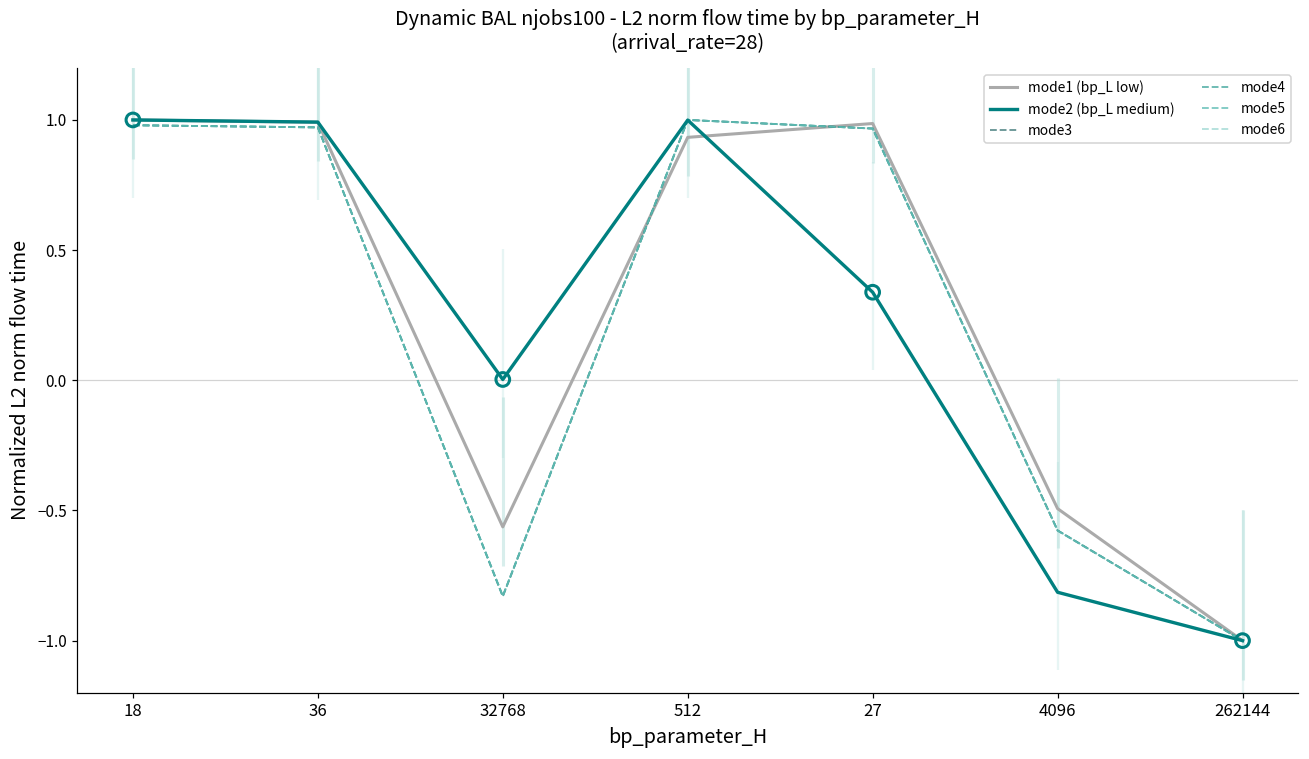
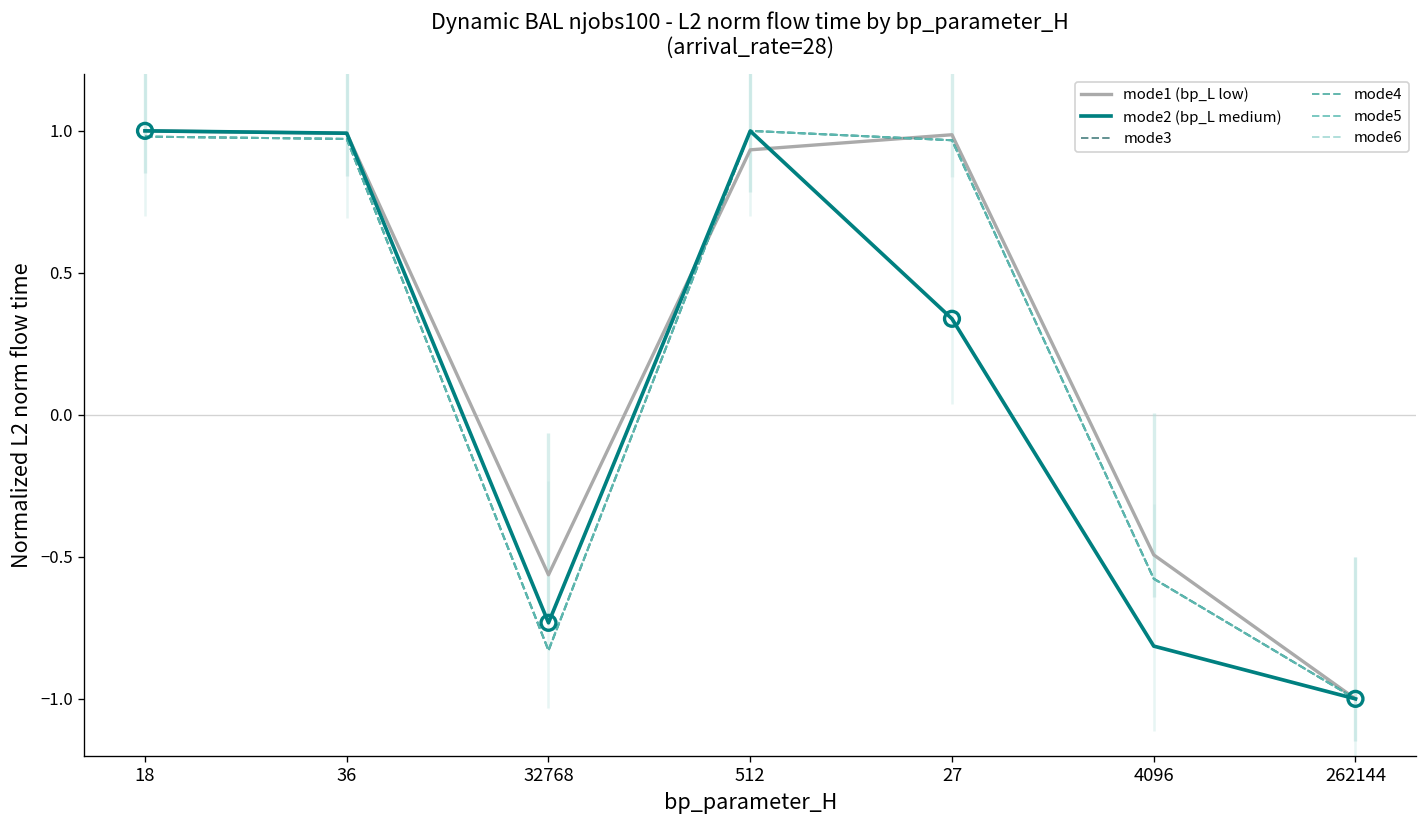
mode2 (bp_L medium), 32768: 0.00 -> -0.73
